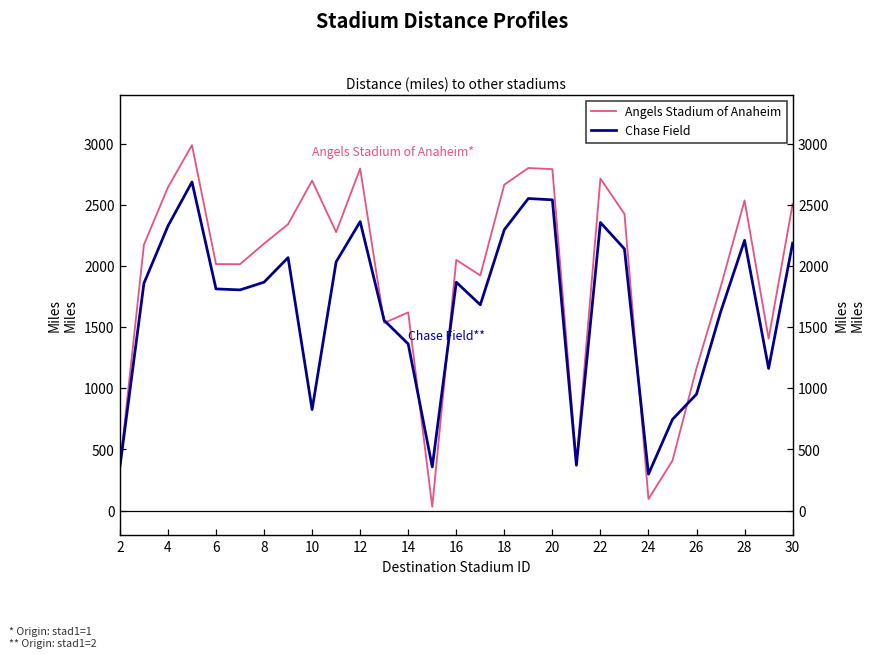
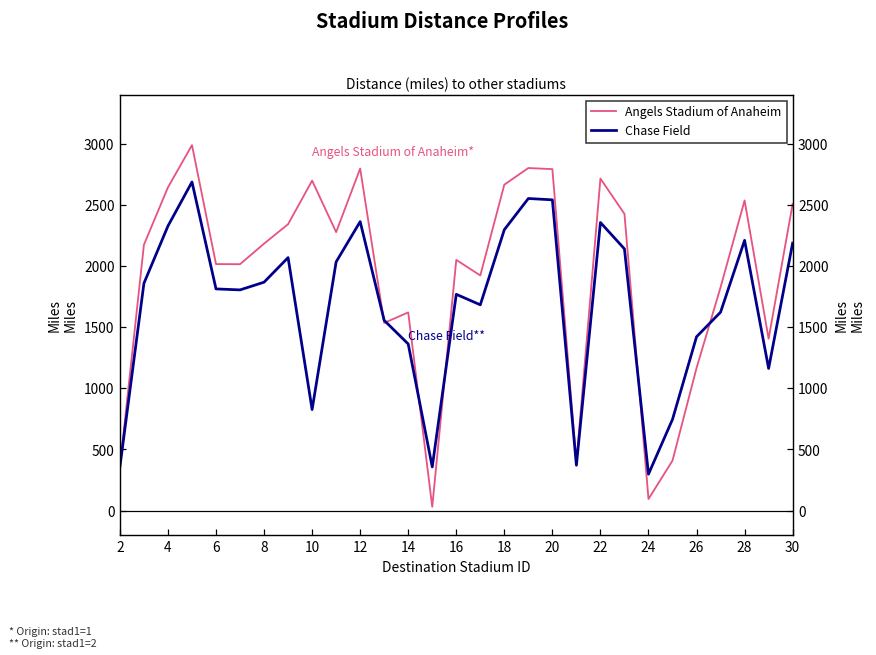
Chase Field, 16: 1870 -> 1770
Chase Field, 26: 950 -> 1420
